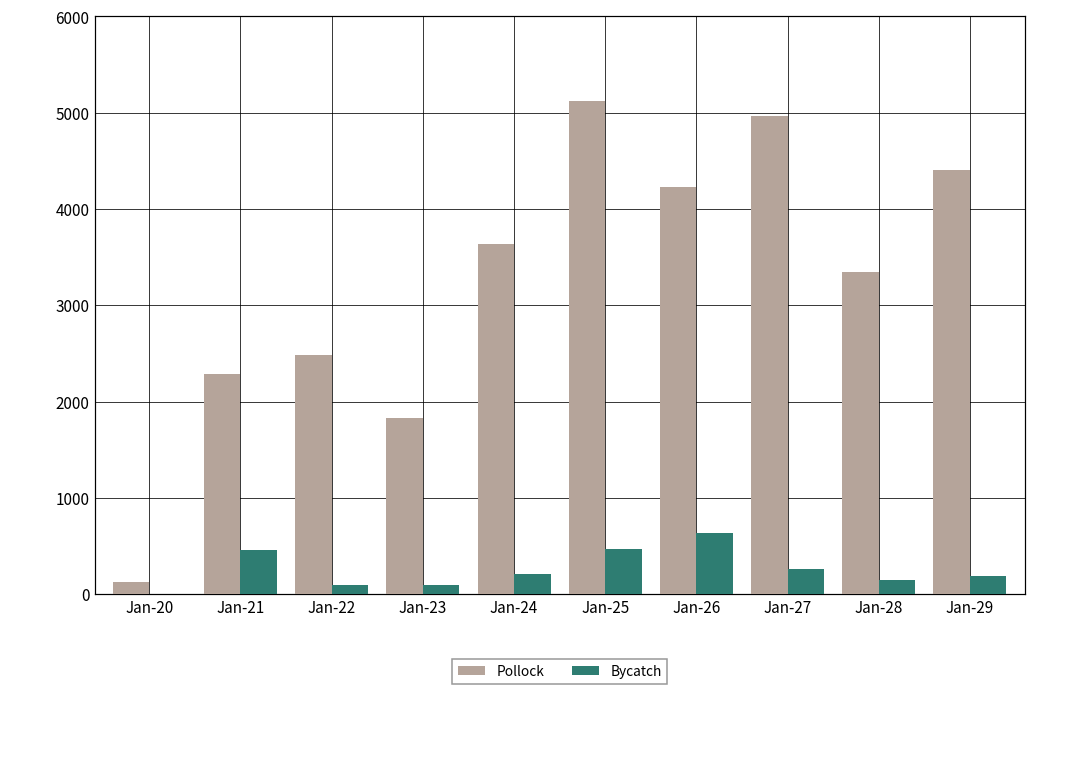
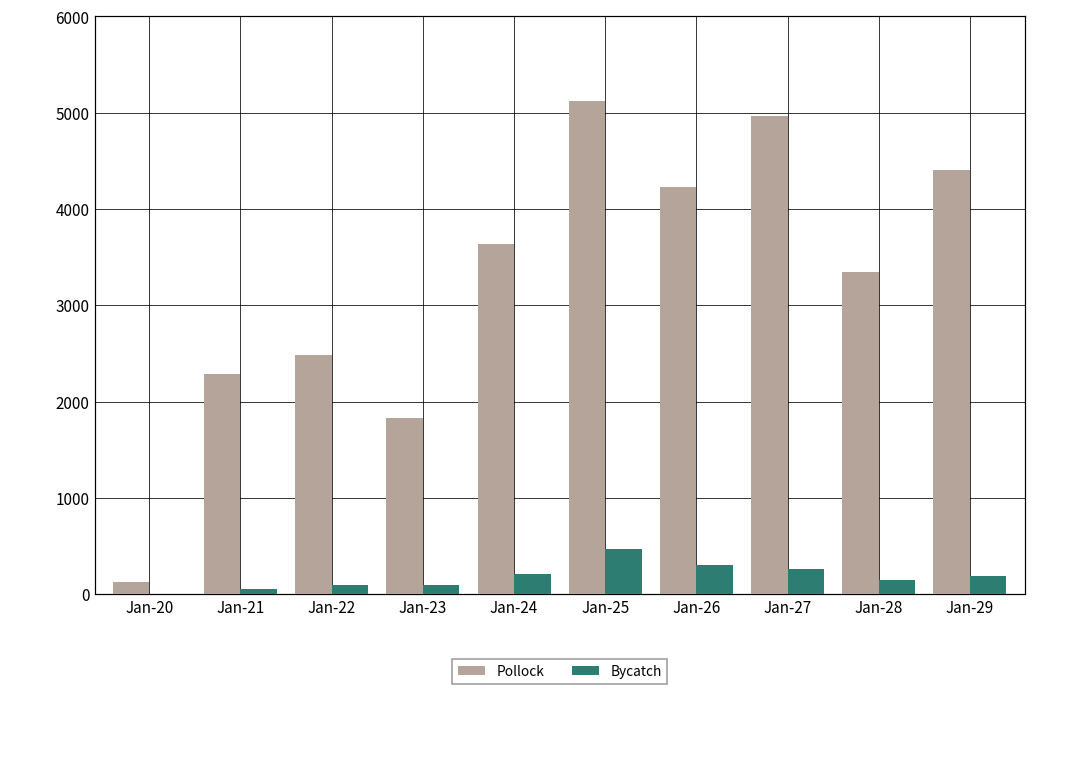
Bycatch, Jan-21: 500 -> 100
Bycatch, Jan-26: 600 -> 300
